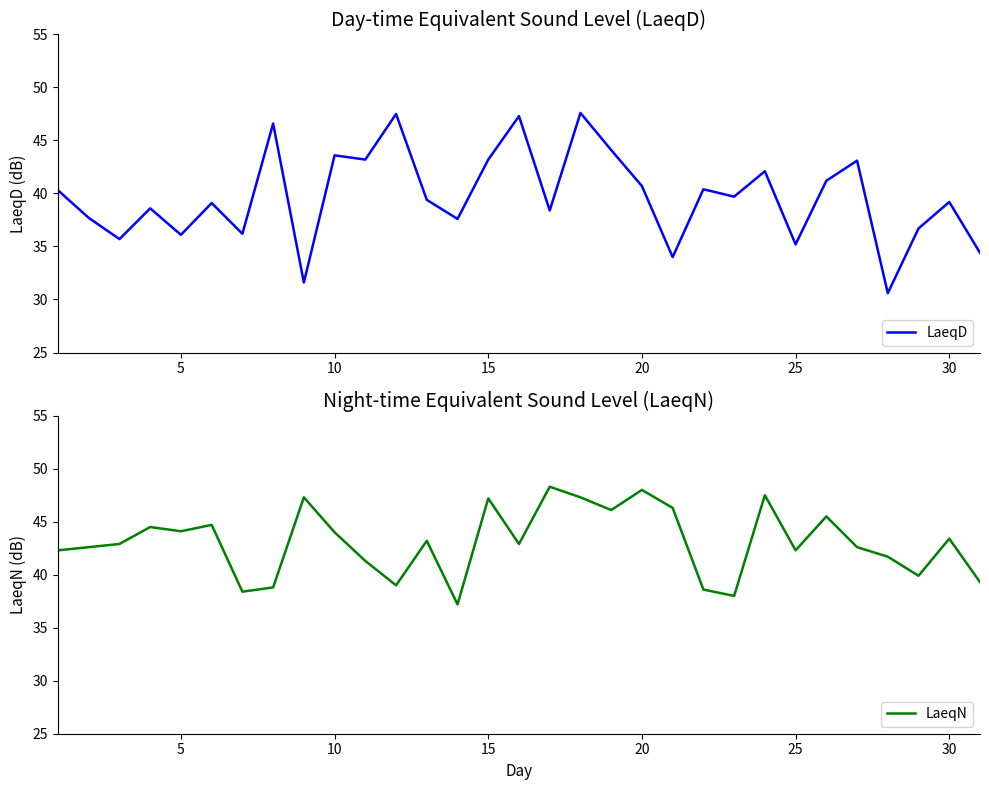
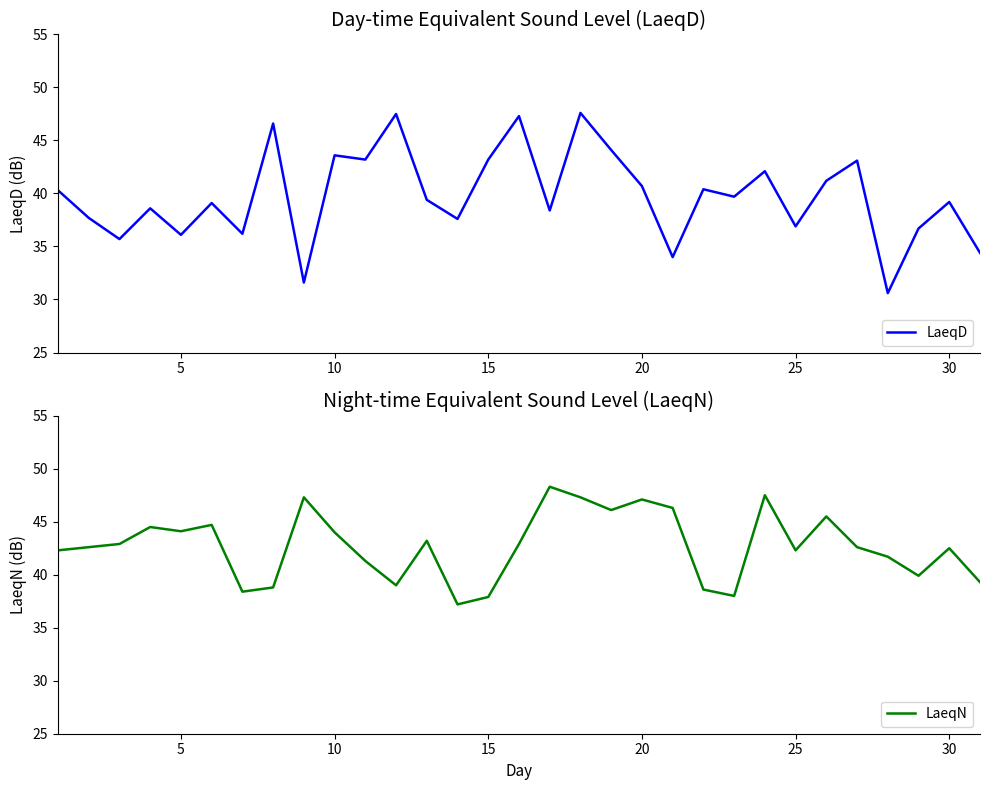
Day-time Equivalent Sound Level (LaeqD), 25: 35.2 -> 36.9
Night-time Equivalent Sound Level (LaeqN), 15: 47.2 -> 37.9
Night-time Equivalent Sound Level (LaeqN), 20: 48.0 -> 47.1
Night-time Equivalent Sound Level (LaeqN), 30: 43.4 -> 42.5
